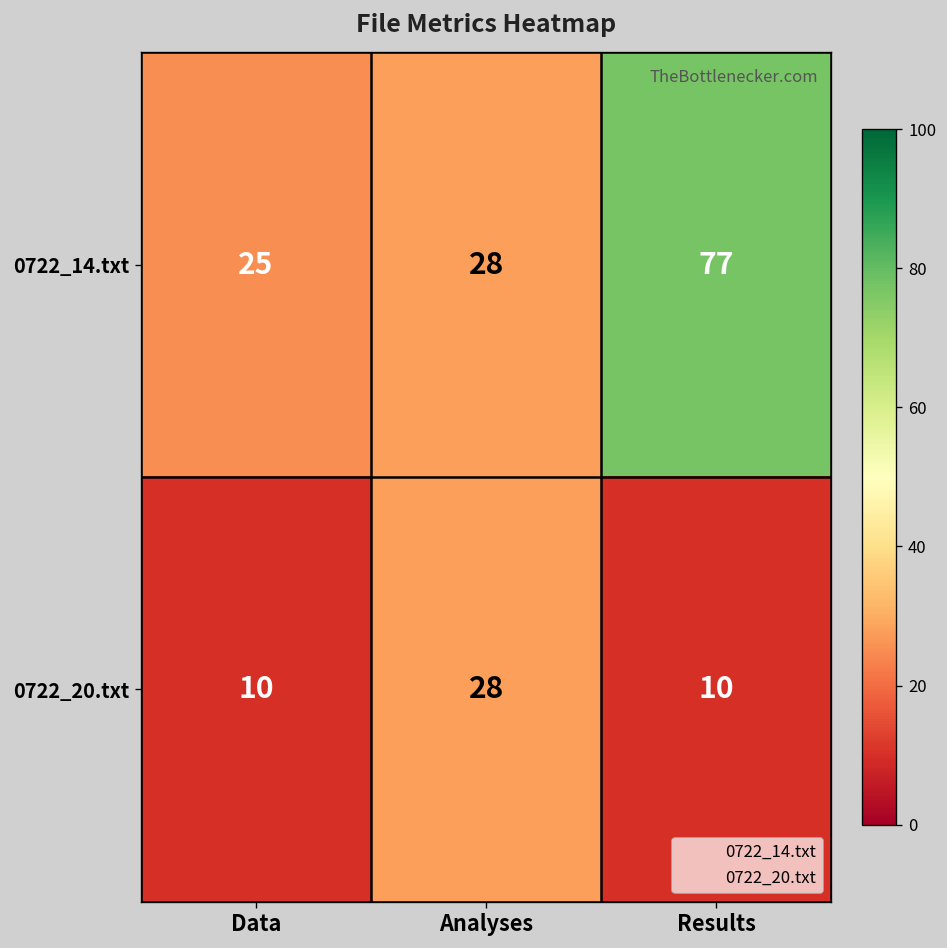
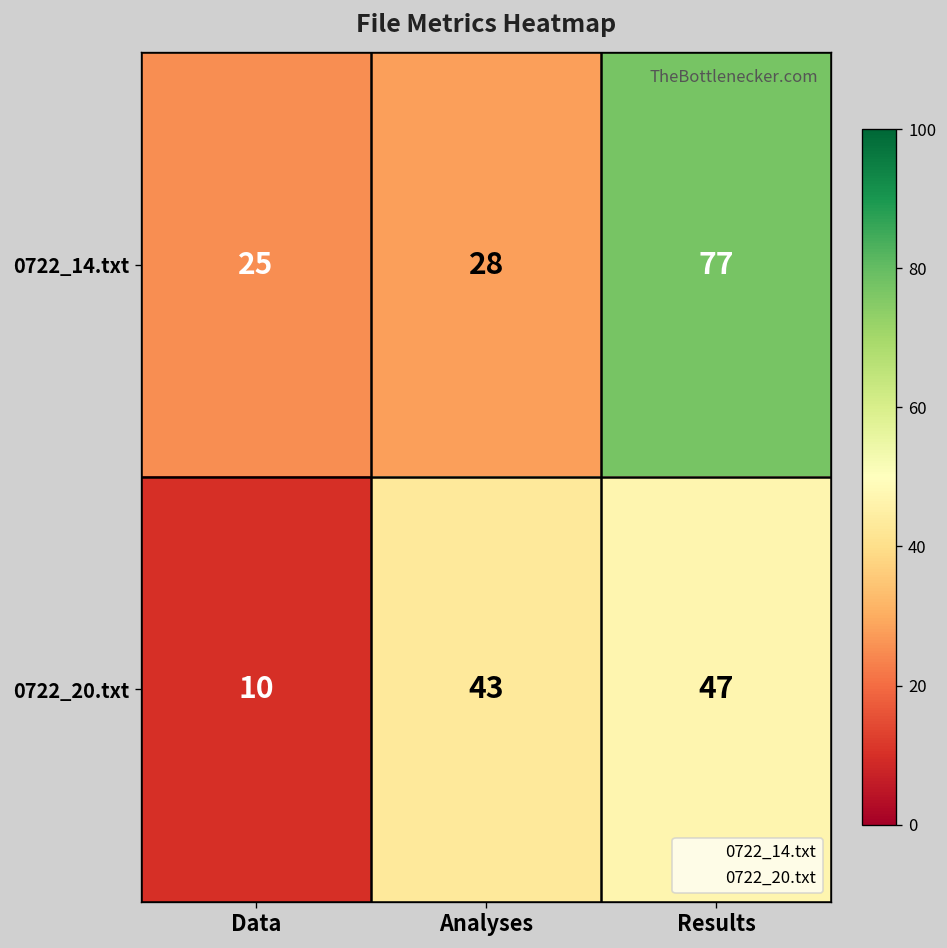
0722_20.txt, Analyses: 28 -> 43
0722_20.txt, Results: 10 -> 47
